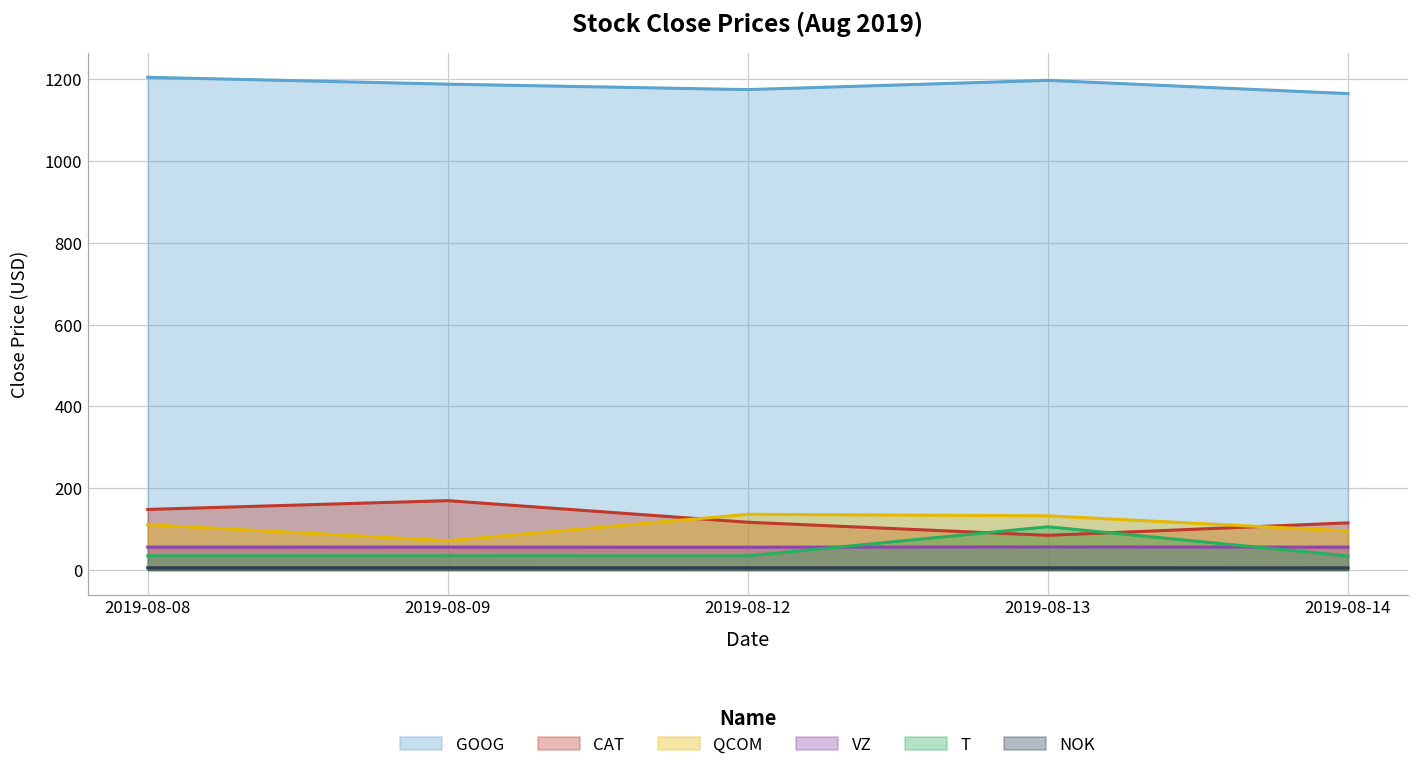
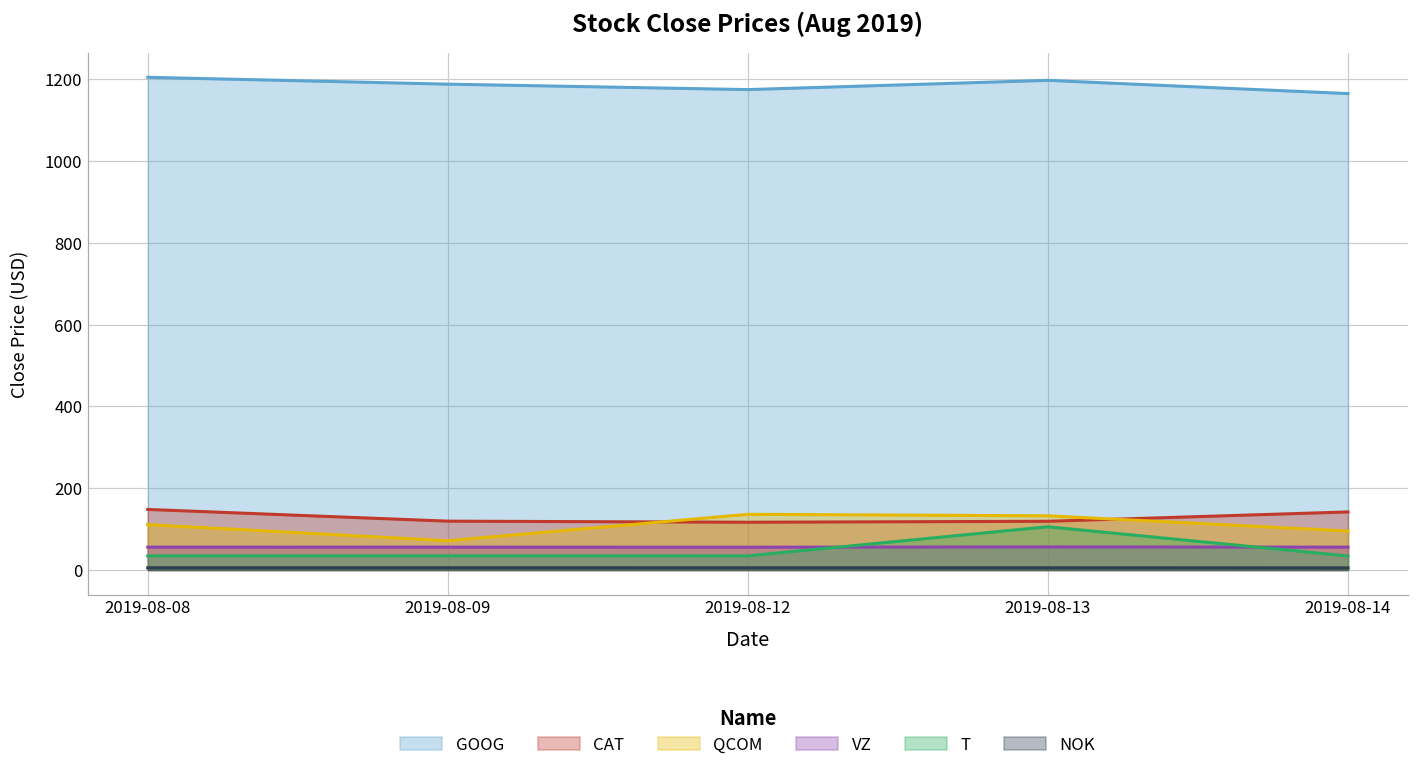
CAT, 2019-08-09: 170 -> 120
CAT, 2019-08-13: 80 -> 120
CAT, 2019-08-14: 120 -> 140
